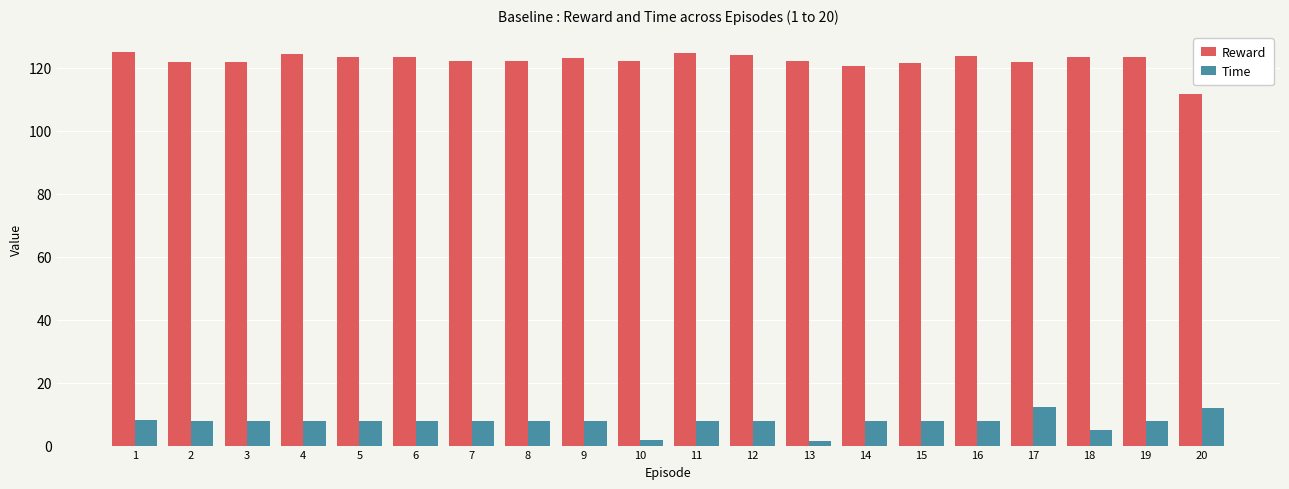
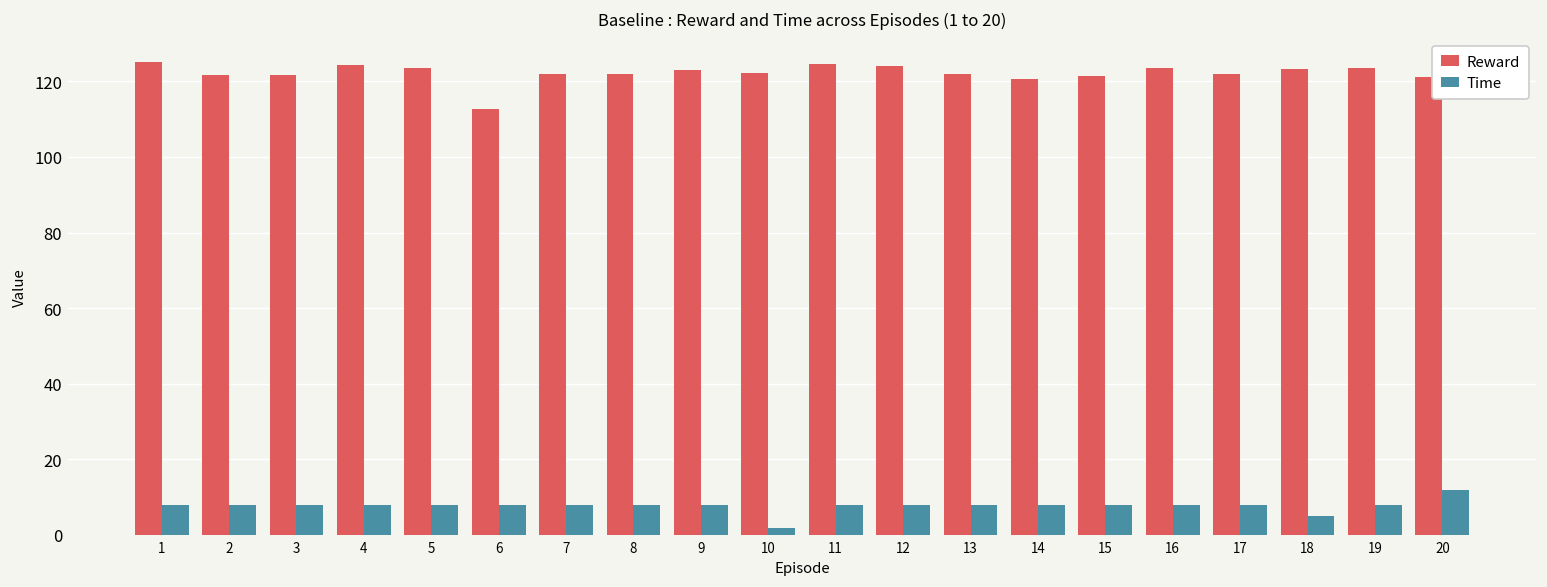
Reward, 6: 123 -> 113
Time, 13: 2 -> 8
Time, 17: 12 -> 8
Reward, 20: 111 -> 121
